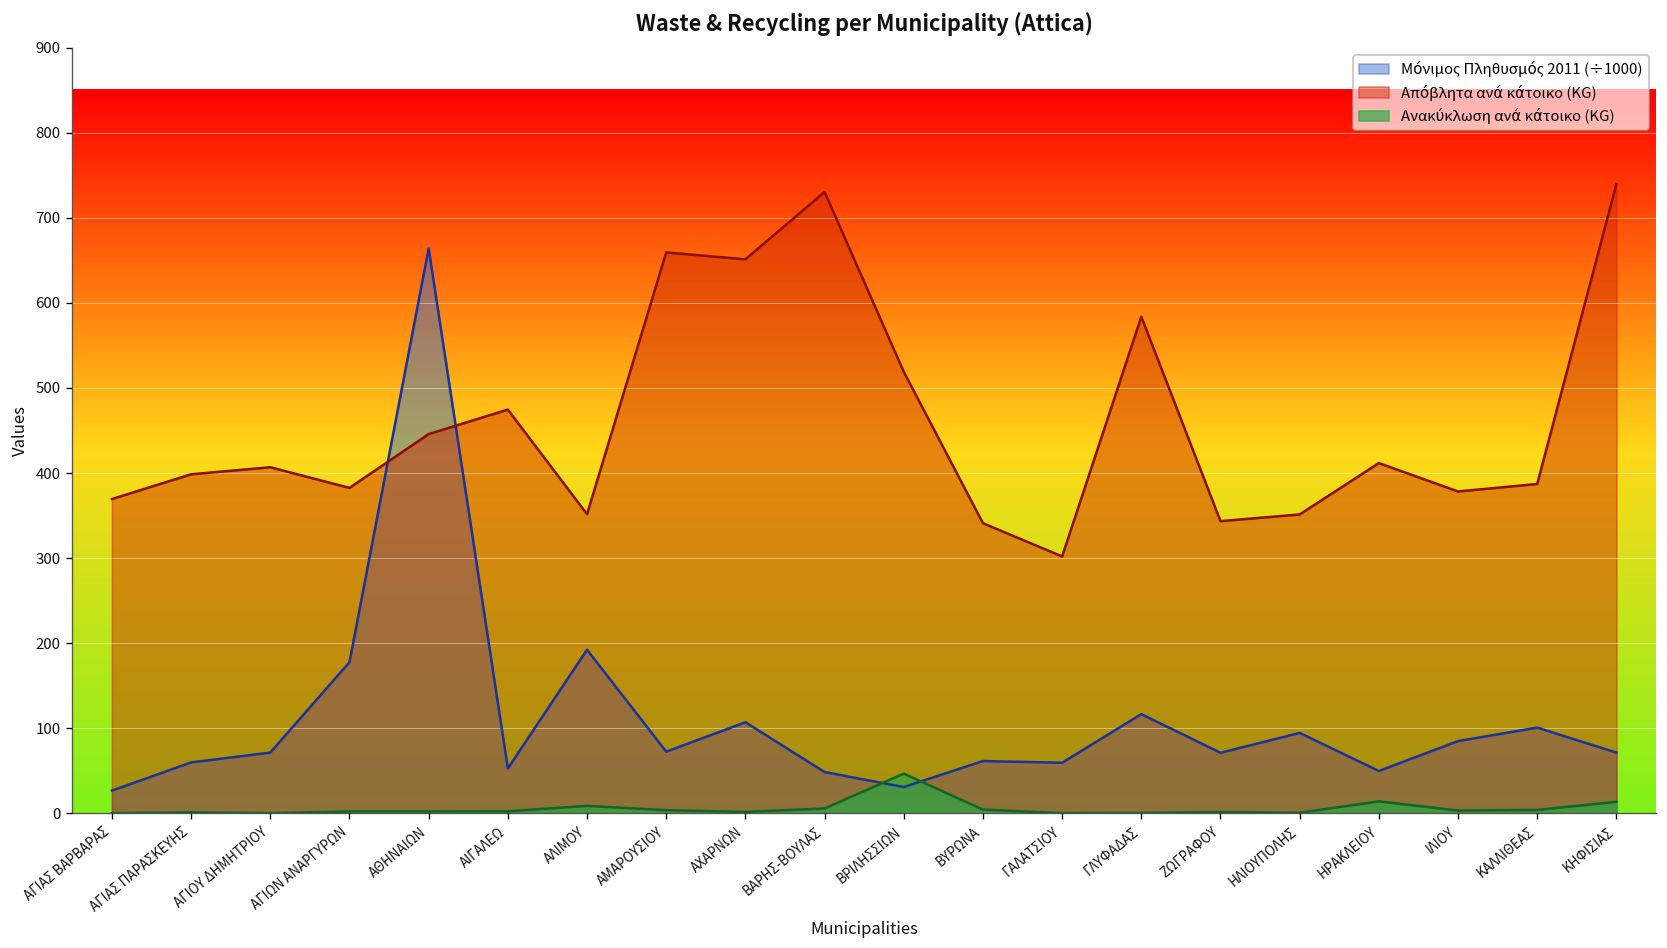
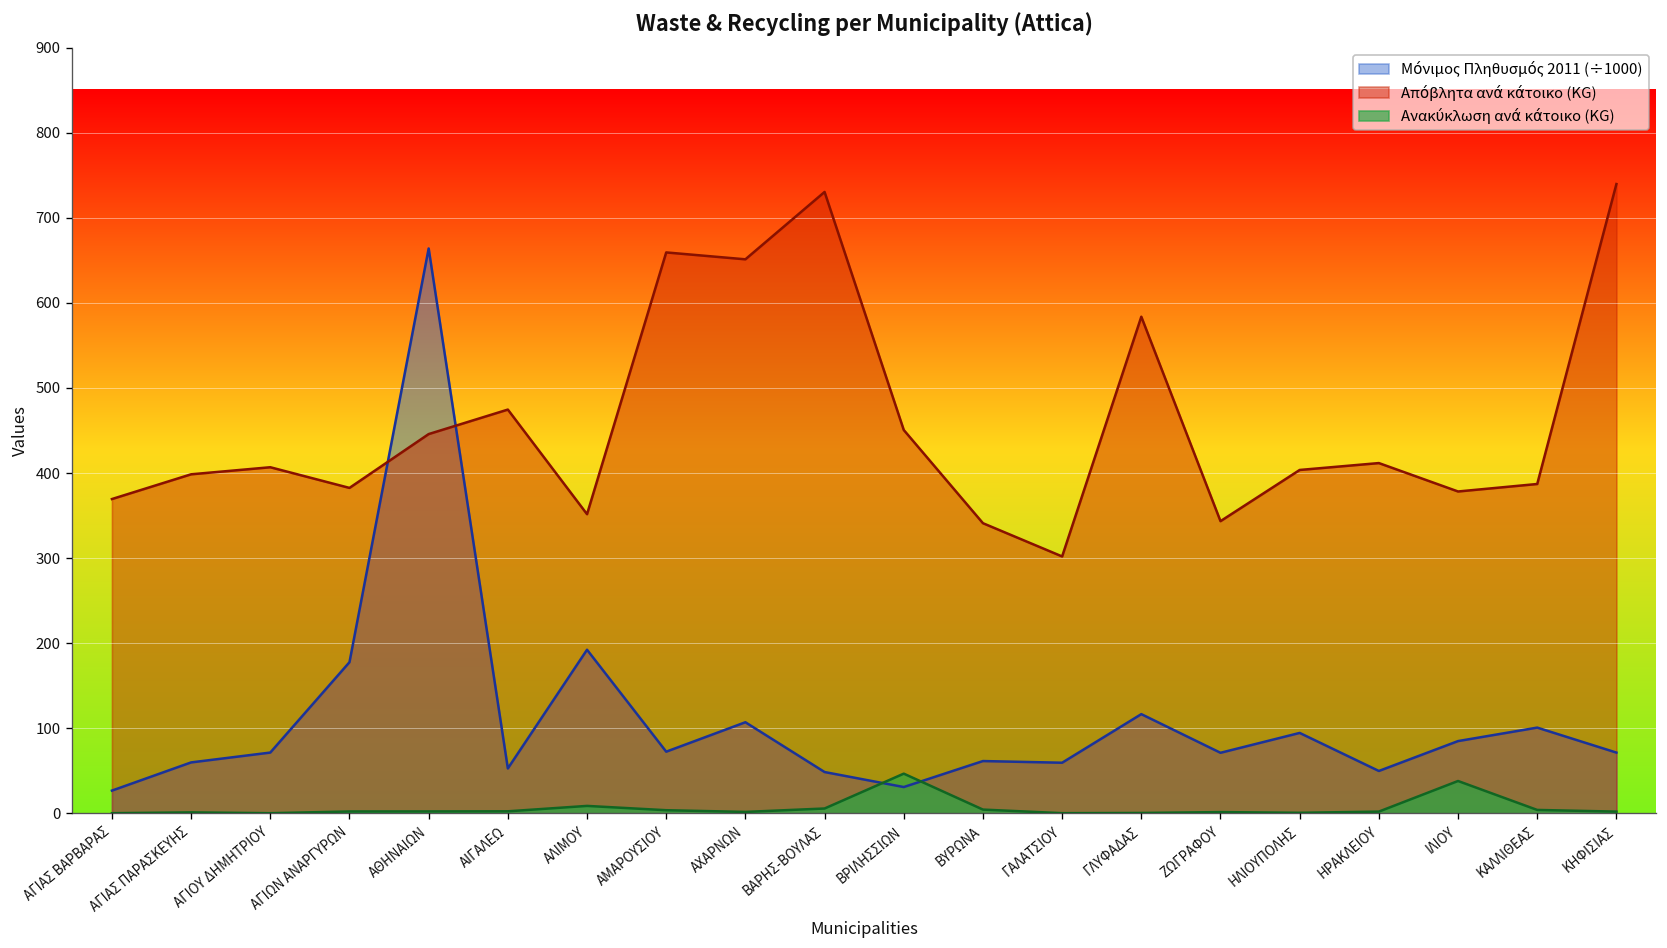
Απόβλητα ανά κάτοικο (KG), ΒΡΙΛΗΣΣΙΩΝ: 520 -> 450
Απόβλητα ανά κάτοικο (KG), ΗΛΙΟΥΠΟΛΗΣ: 350 -> 400
Ανακύκλωση ανά κάτοικο (KG), ΗΡΑΚΛΕΙΟΥ: 10 -> 0
Ανακύκλωση ανά κάτοικο (KG), ΙΛΙΟΥ: 0 -> 40
Ανακύκλωση ανά κάτοικο (KG), ΚΗΦΙΣΙΑΣ: 10 -> 0
